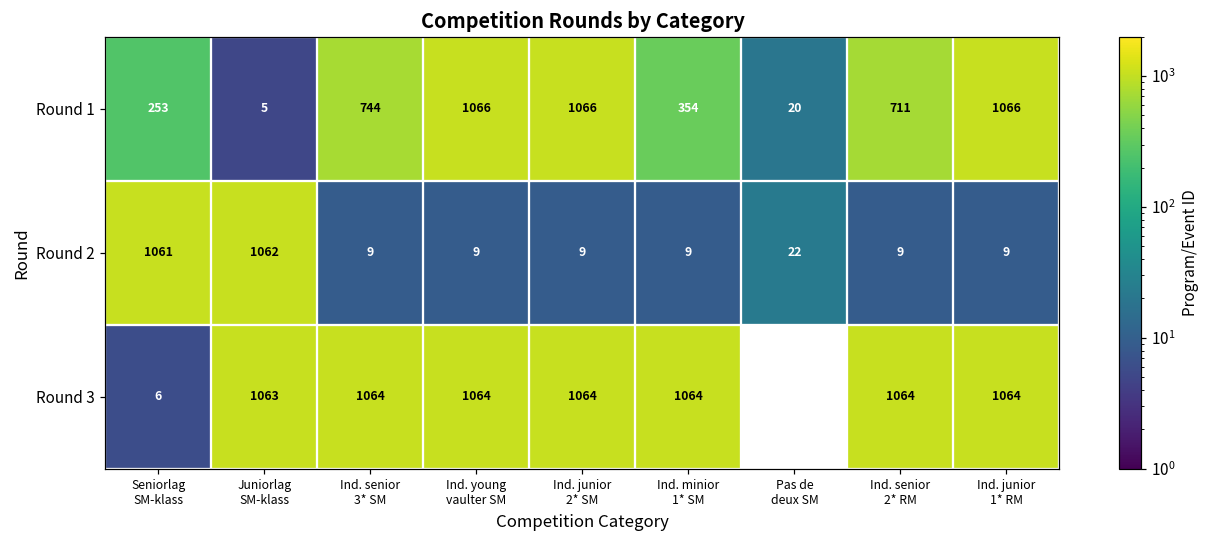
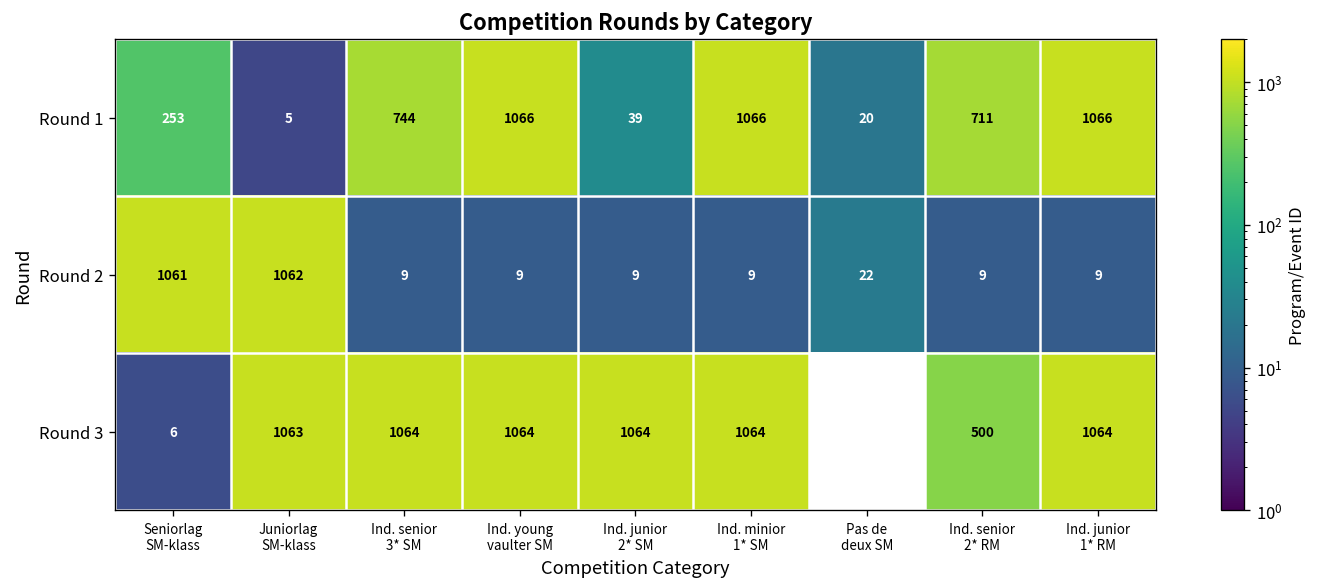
Round 1, Ind. junior 2* SM: 1066 -> 39
Round 1, Ind. minior 1* SM: 354 -> 1066
Round 3, Ind. senior 2* RM: 1064 -> 500
